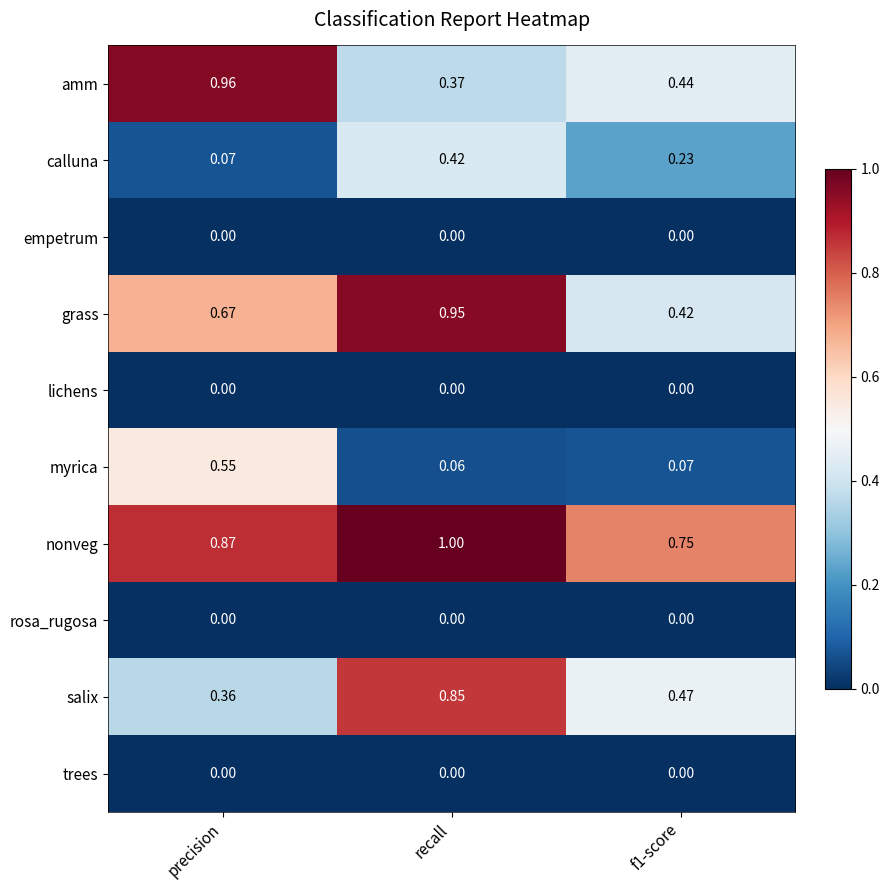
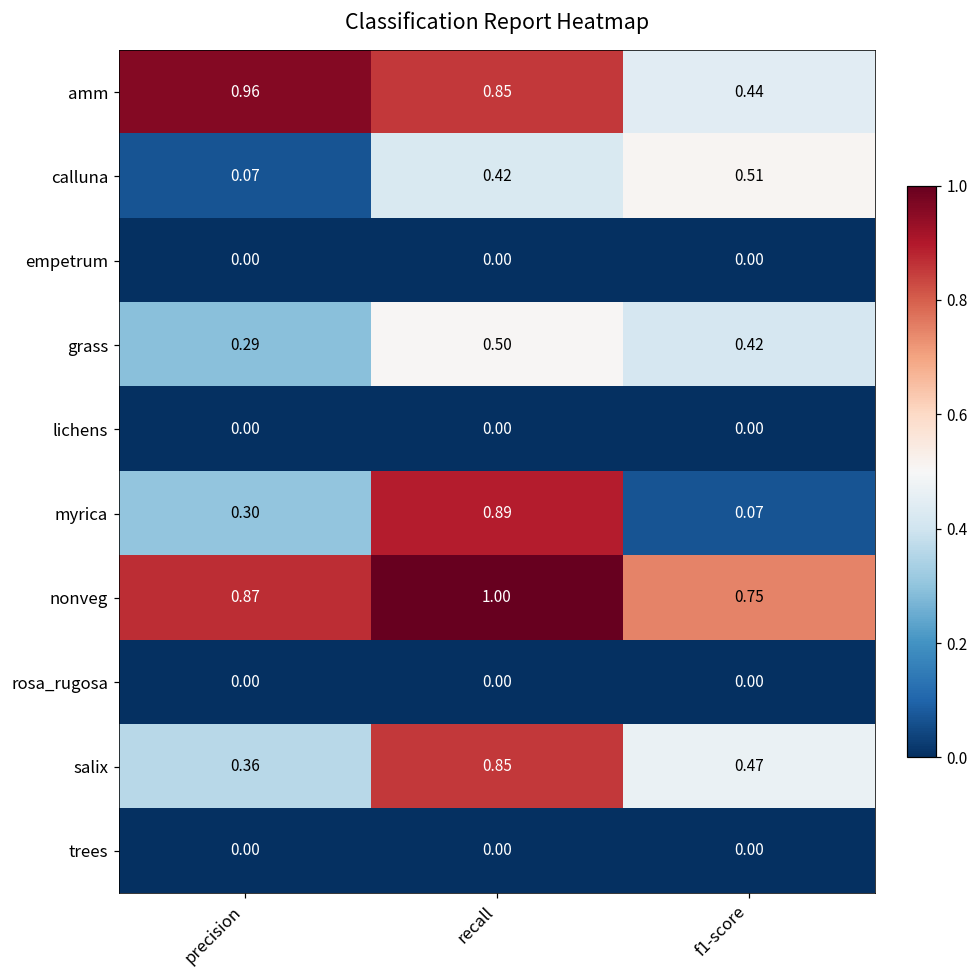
amm, recall: 0.37 -> 0.85
calluna, f1-score: 0.23 -> 0.51
grass, precision: 0.67 -> 0.29
grass, recall: 0.95 -> 0.50
myrica, precision: 0.55 -> 0.30
myrica, recall: 0.06 -> 0.89
